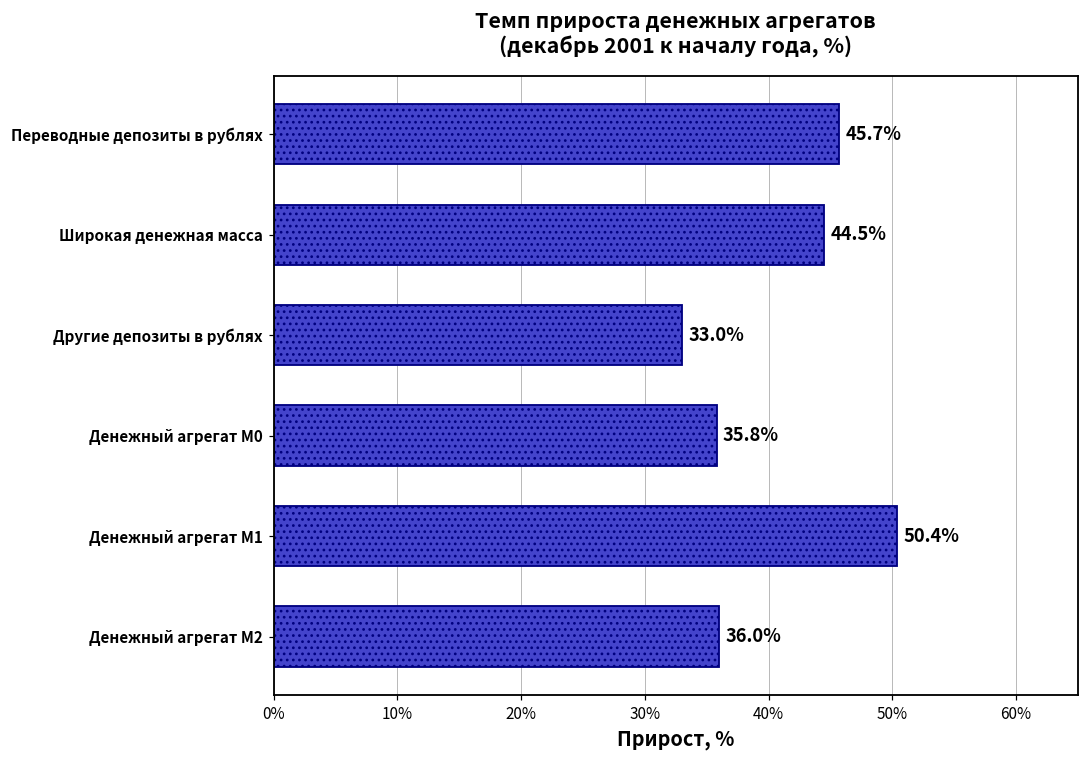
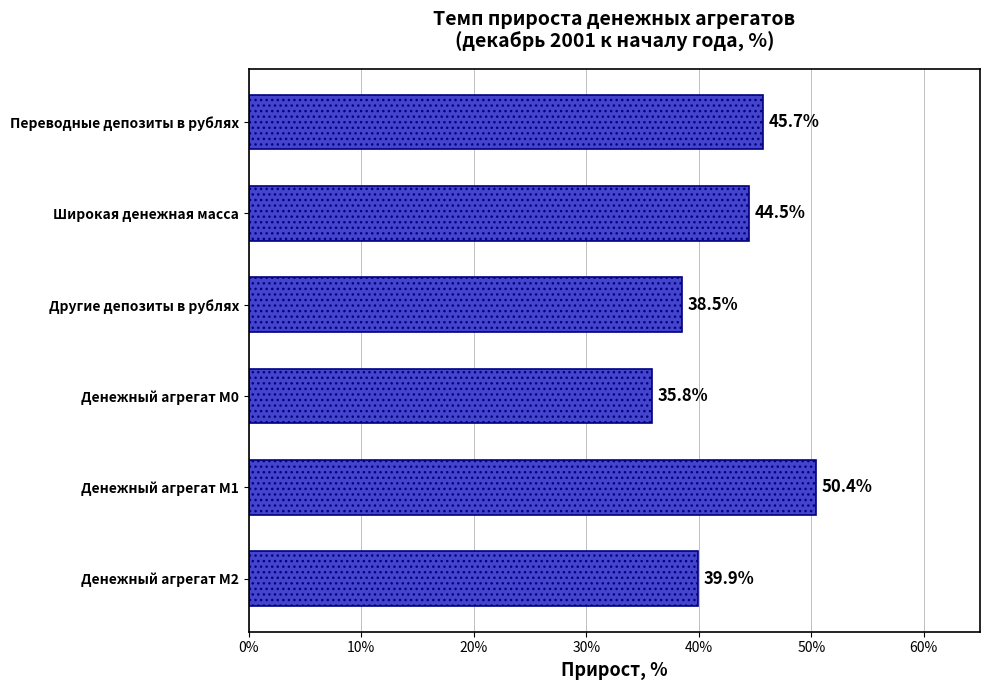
Другие депозиты в рублях: 33.0% -> 38.5%
Денежный агрегат М2: 36.0% -> 39.9%
